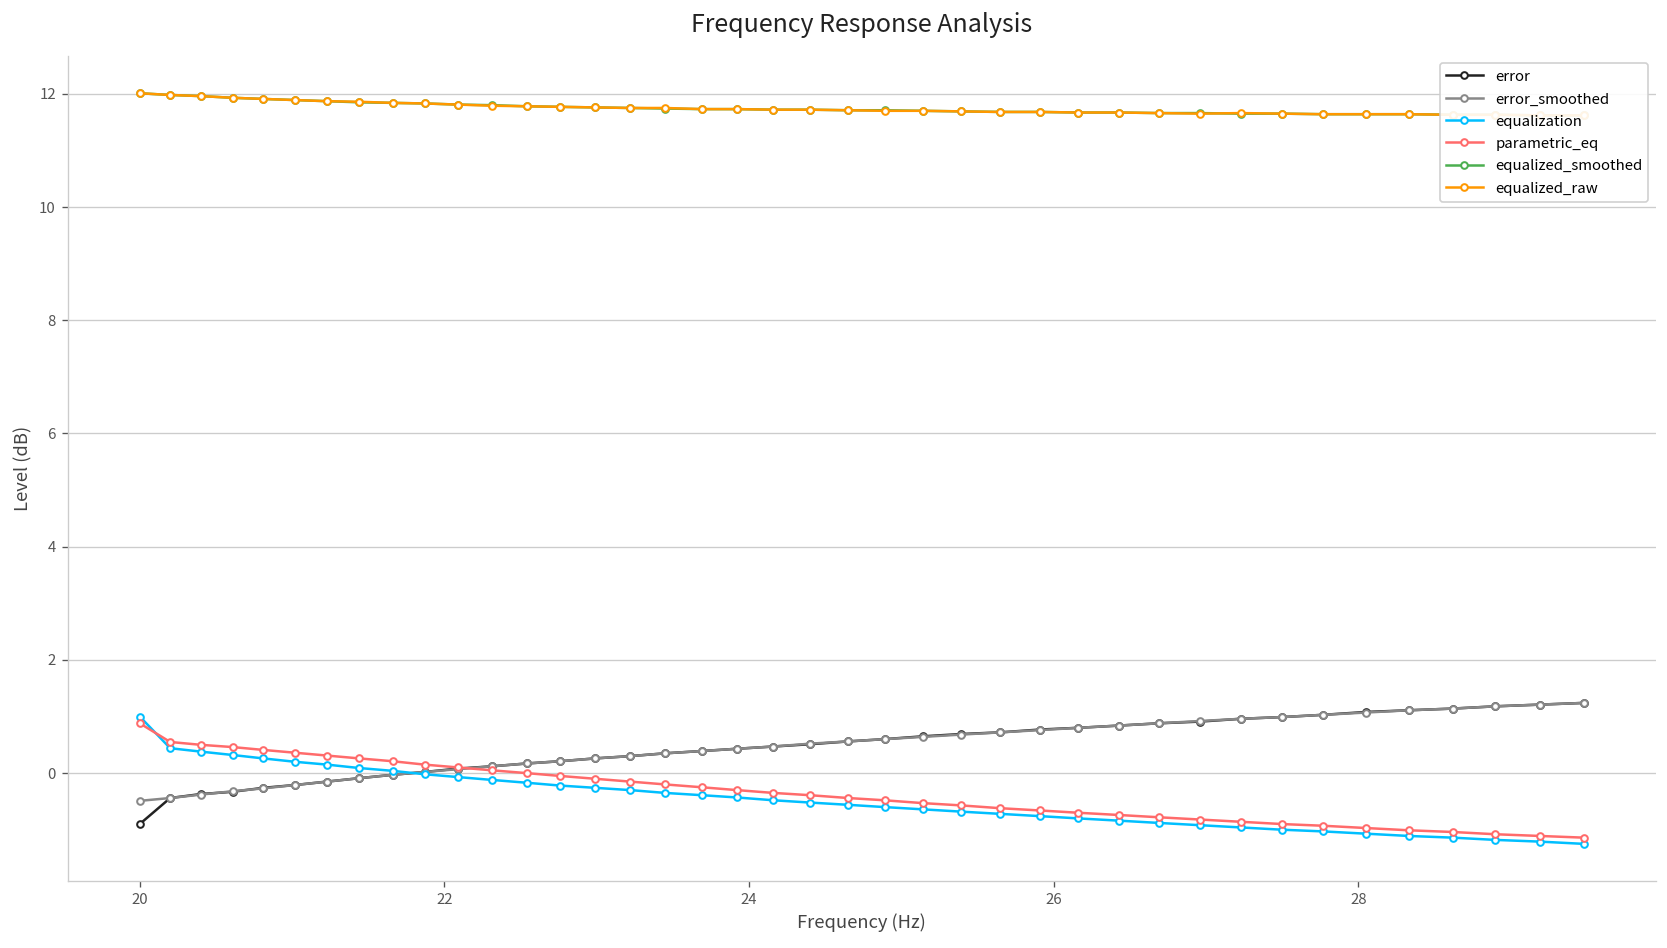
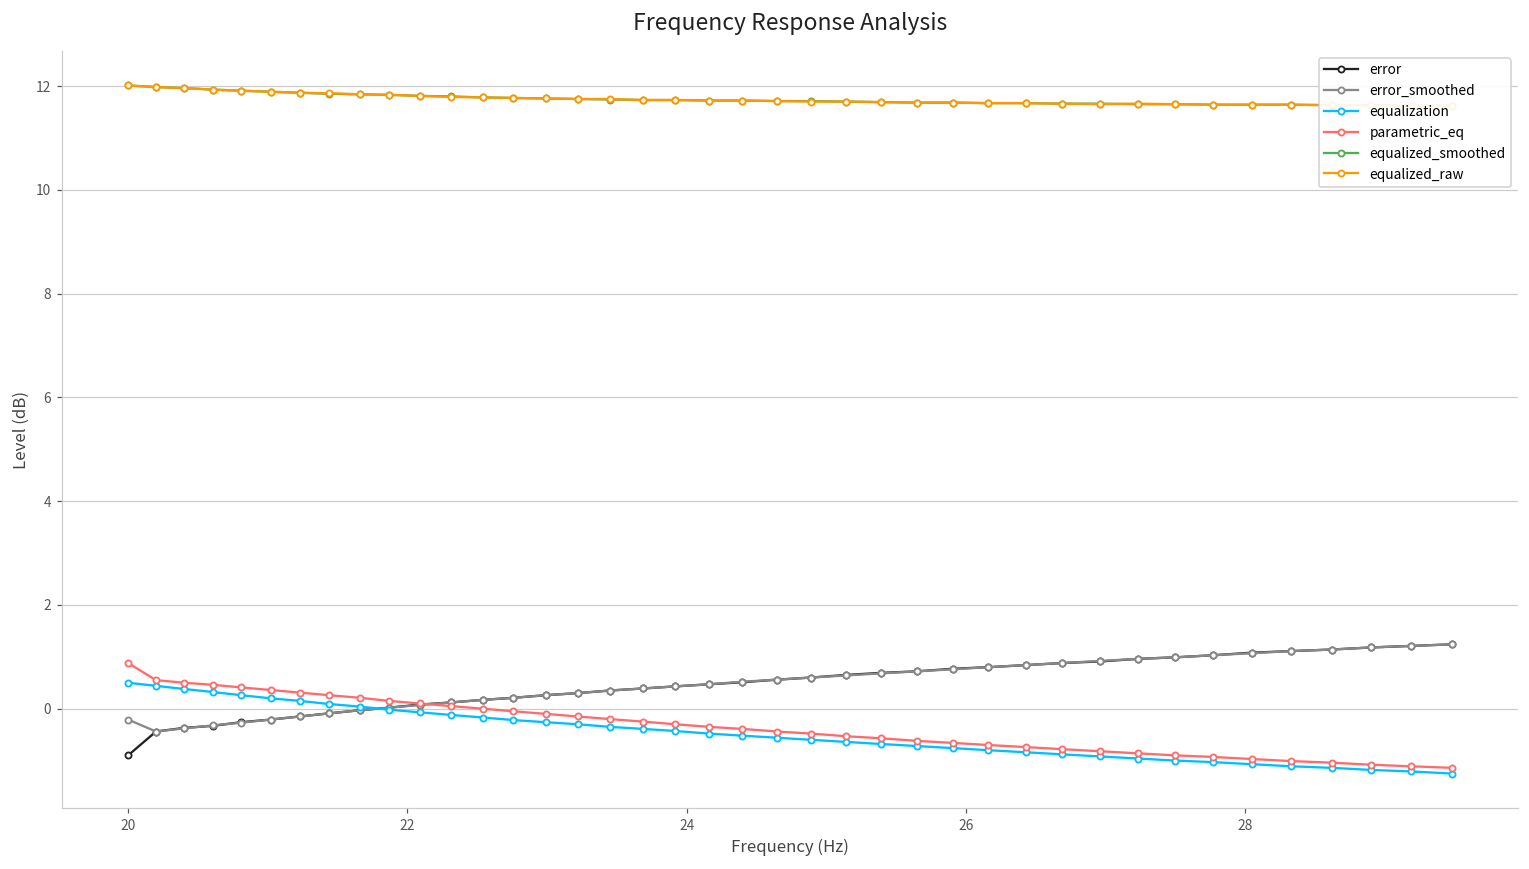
error_smoothed, 20: -0.5 -> -0.2
equalization, 20: 1.0 -> 0.5
